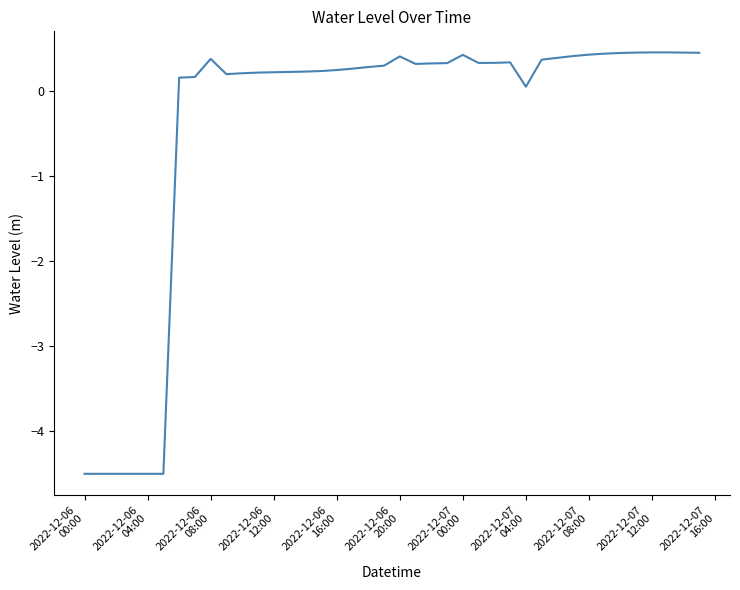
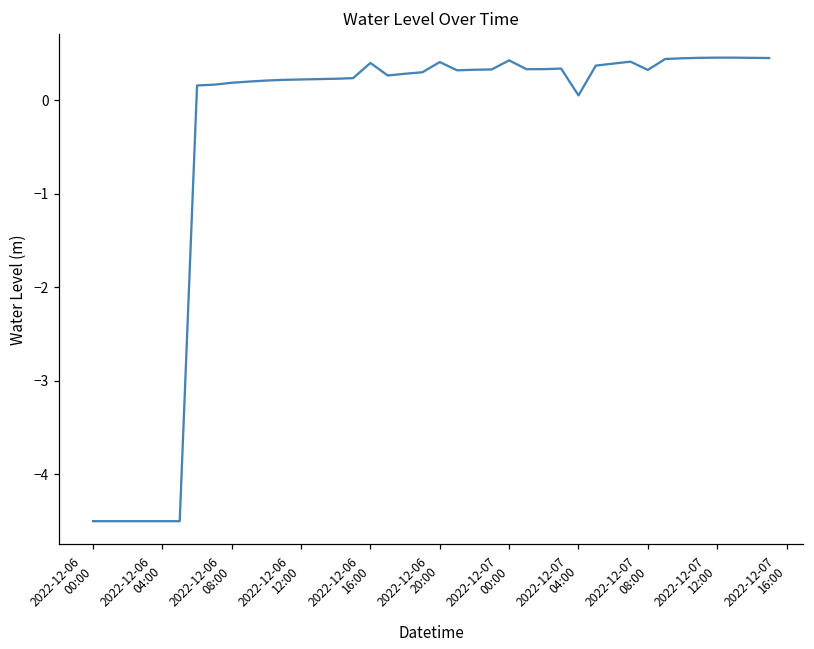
2022-12-06 08:00: 0.4 -> 0.2
2022-12-06 16:00: 0.2 -> 0.4
2022-12-07 08:00: 0.4 -> 0.3
